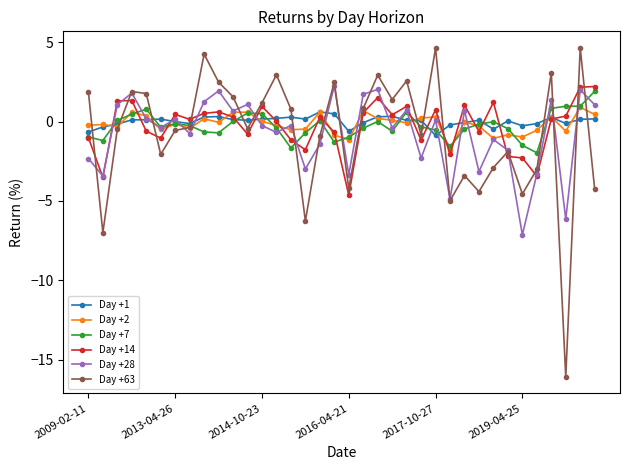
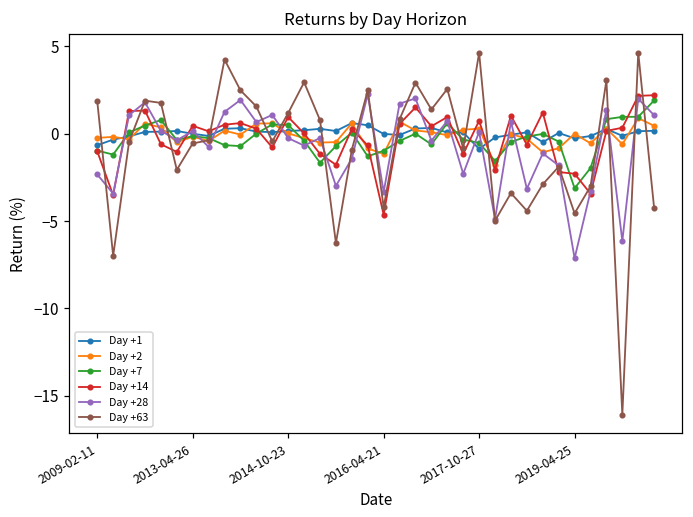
Day +1, 2016-04-21: -0.6 -> 0.0
Day +2, 2019-04-25: -1.0 -> 0.0
Day +7, 2019-04-25: -1.5 -> -3.1
